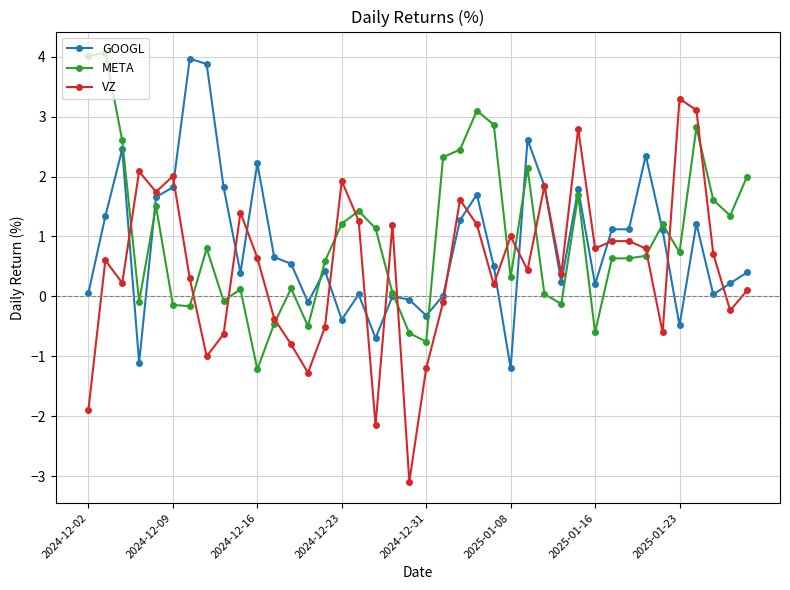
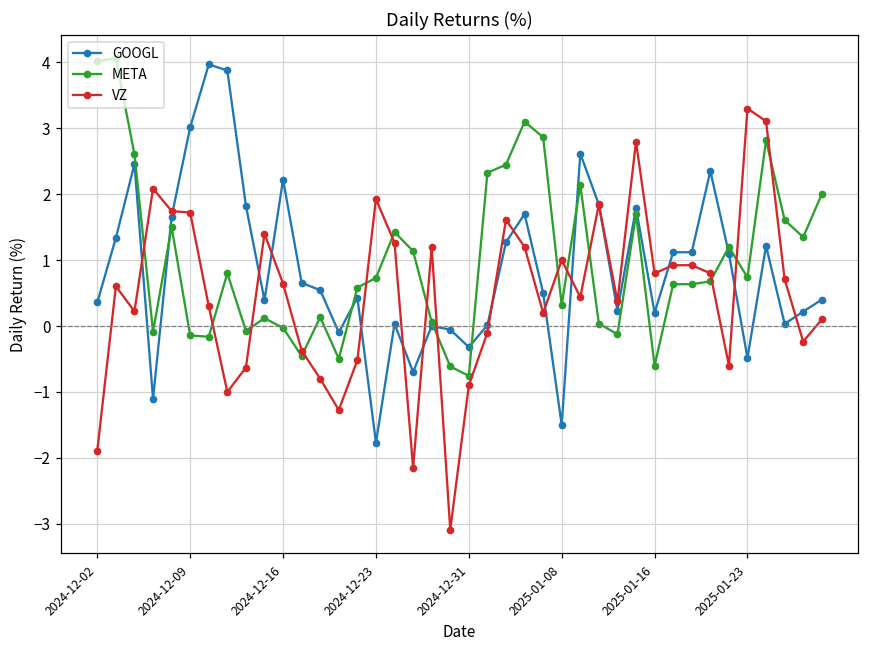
GOOGL, 2024-12-02: 0.1 -> 0.4
GOOGL, 2024-12-09: 1.8 -> 3.0
VZ, 2024-12-09: 2.0 -> 1.7
META, 2024-12-16: -1.2 -> 0.0
GOOGL, 2024-12-23: -0.4 -> -1.8
META, 2024-12-23: 1.2 -> 0.7
VZ, 2024-12-31: -1.2 -> -0.9
GOOGL, 2025-01-08: -1.2 -> -1.5
